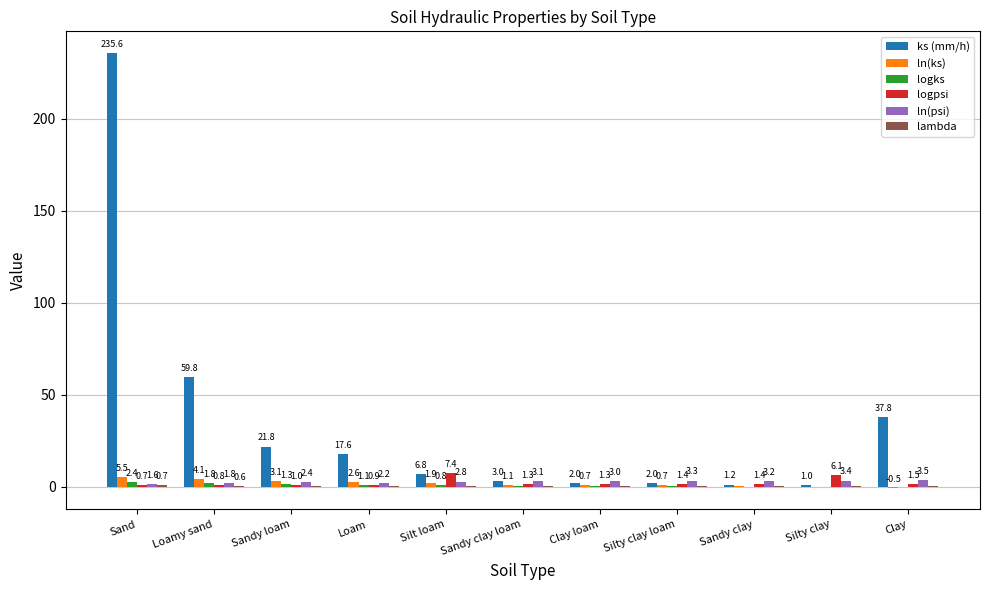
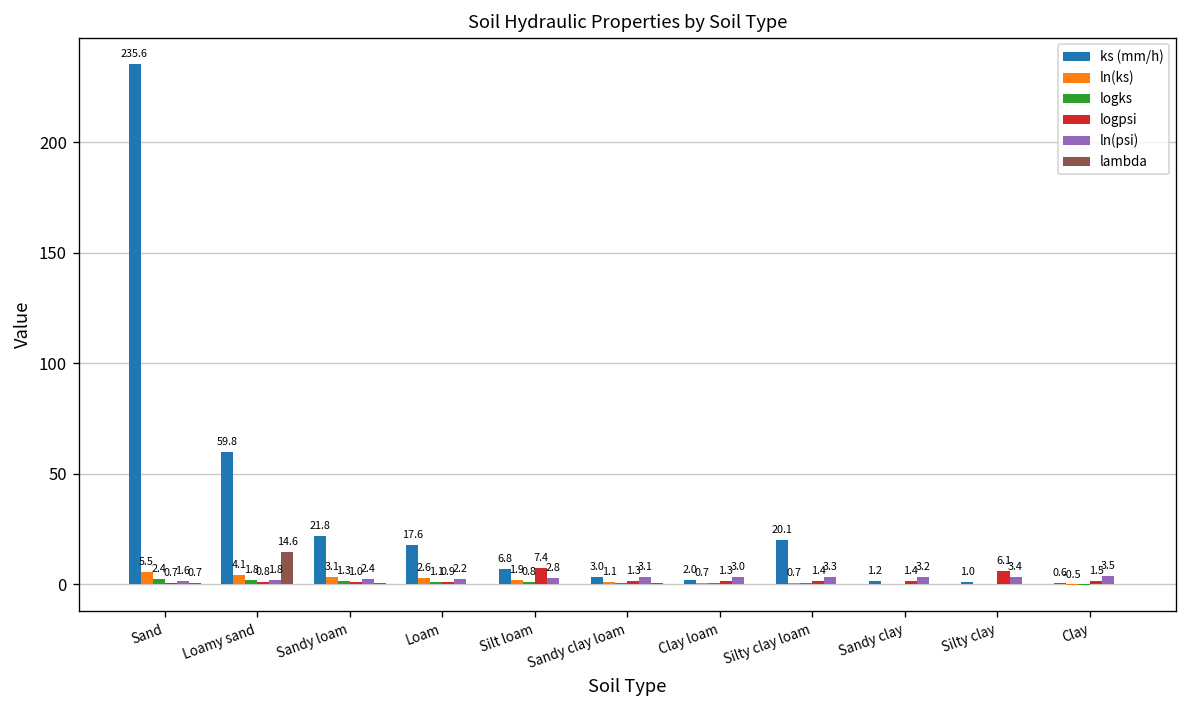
lambda, Loamy sand: 0.6 -> 14.6
ks (mm/h), Silty clay loam: 2.0 -> 20.1
ks (mm/h), Clay: 37.8 -> 0.6
